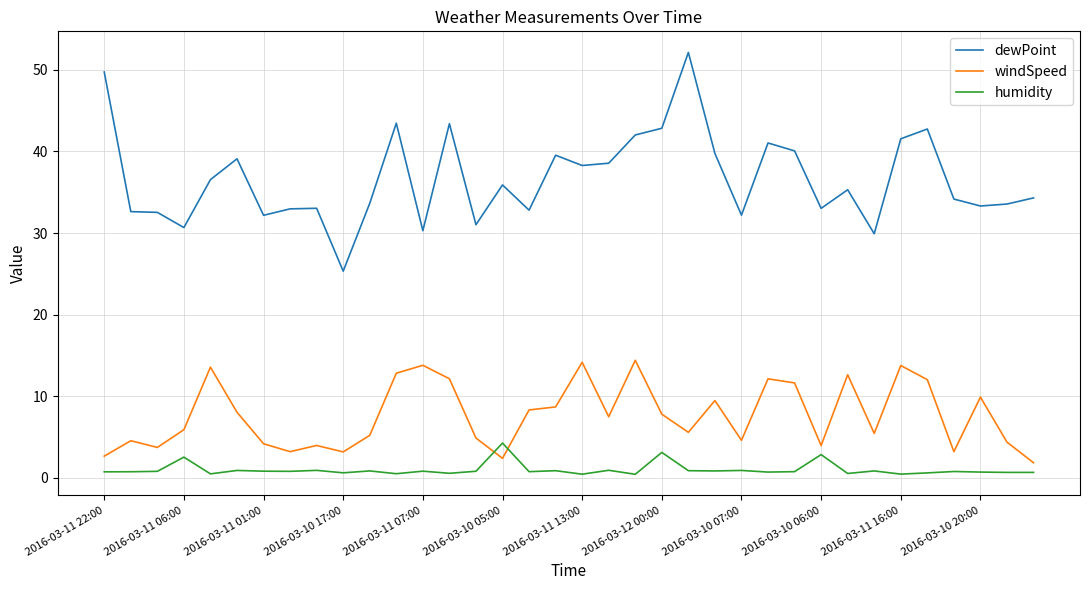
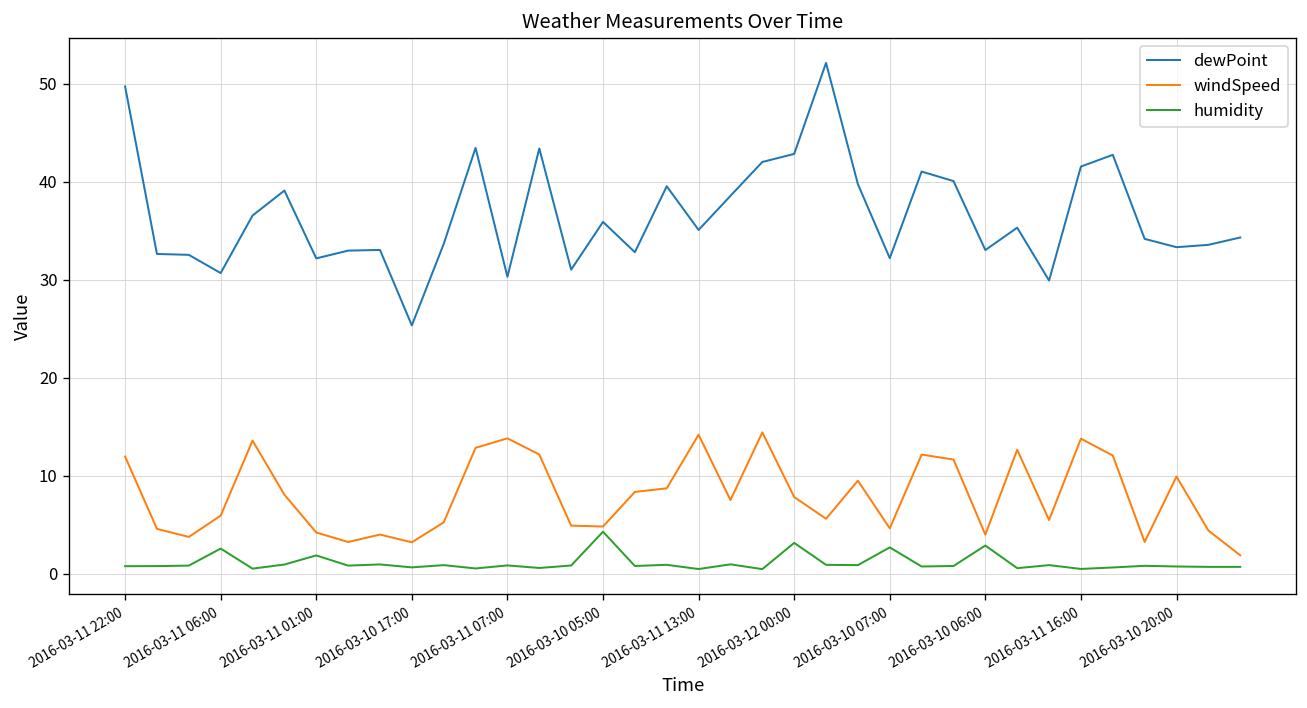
windSpeed, 2016-03-11 22:00: 3 -> 12
humidity, 2016-03-11 01:00: 1 -> 2
windSpeed, 2016-03-10 05:00: 2 -> 5
dewPoint, 2016-03-11 13:00: 38 -> 35
humidity, 2016-03-10 07:00: 1 -> 3
